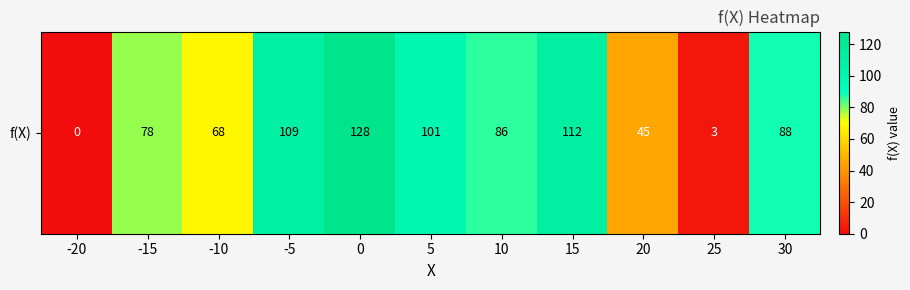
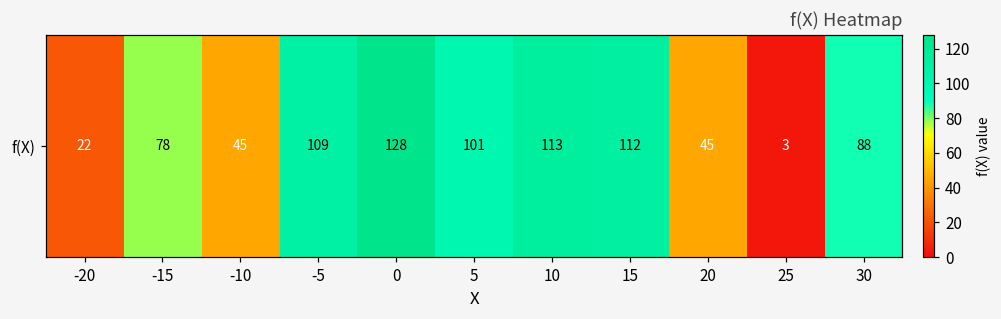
f(X), -20: 0 -> 22
f(X), -10: 68 -> 45
f(X), 10: 86 -> 113
